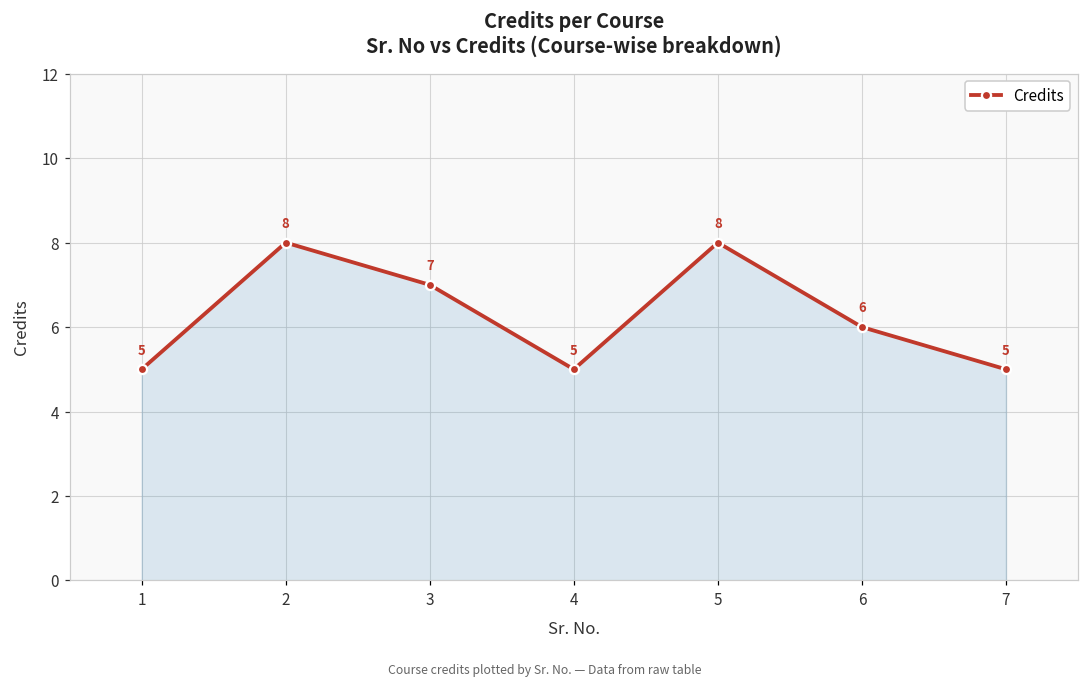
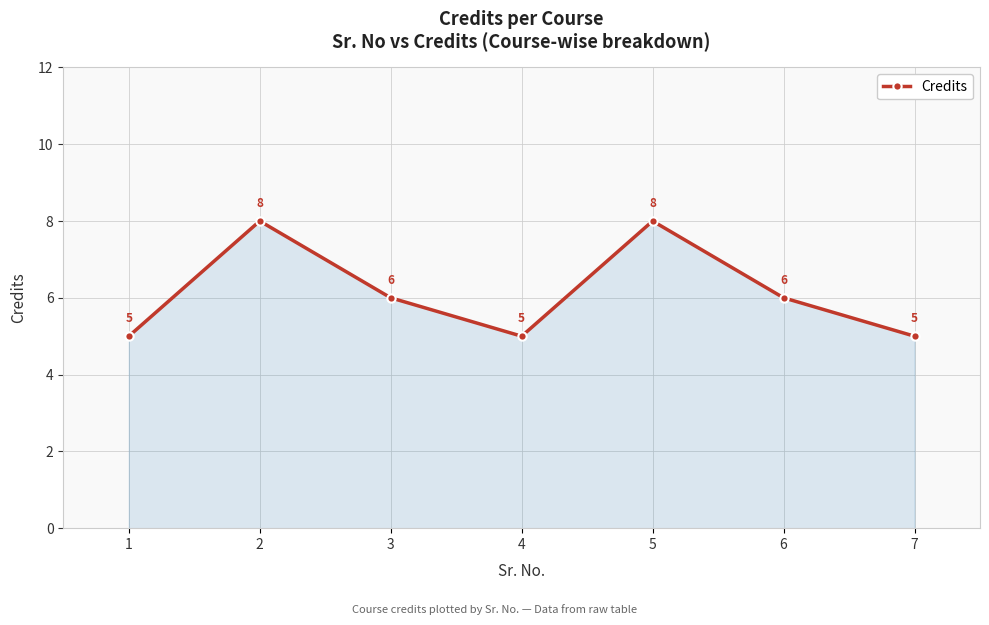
3: 7 -> 6
